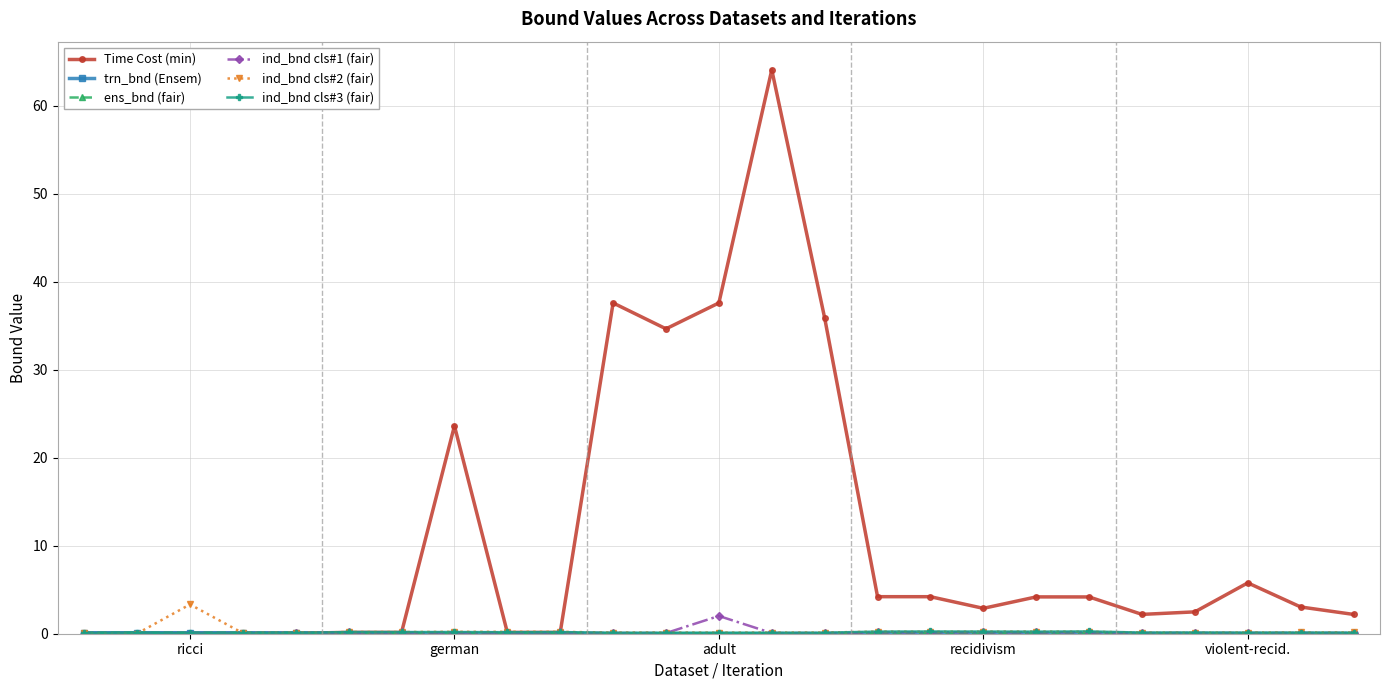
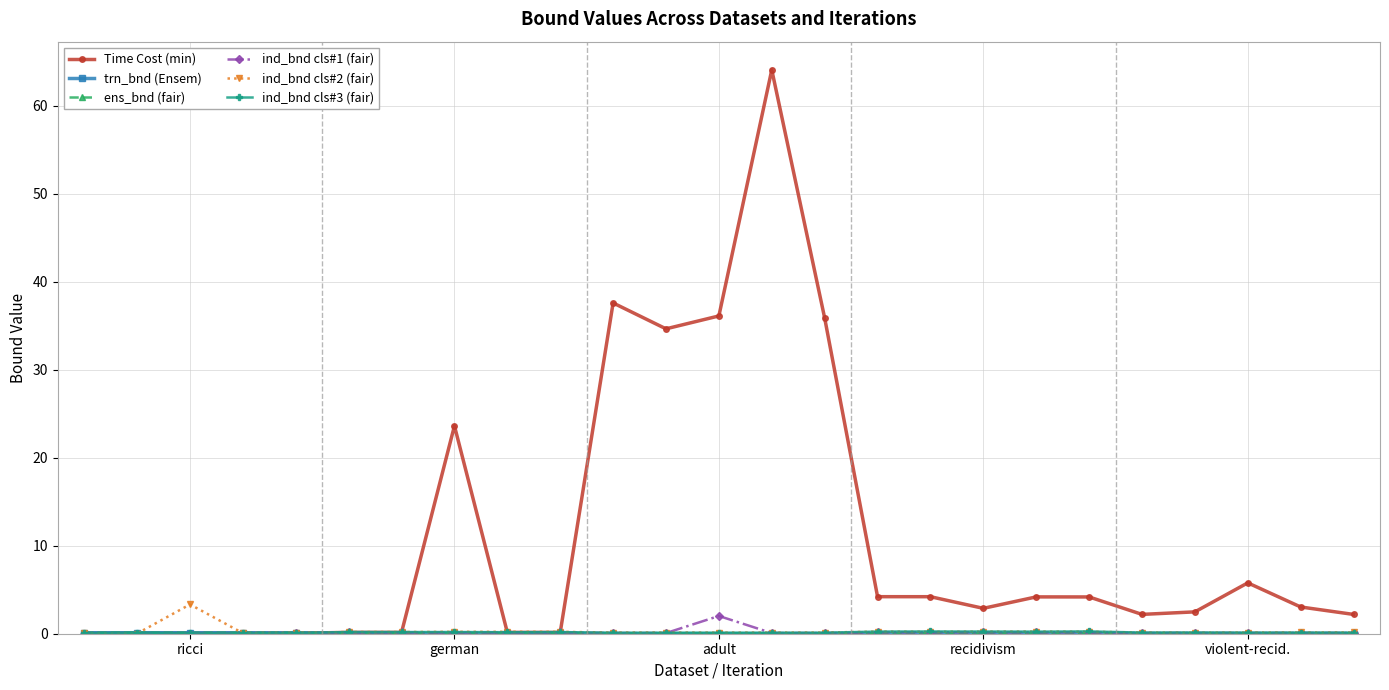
Time Cost (min), adult: 38 -> 36
